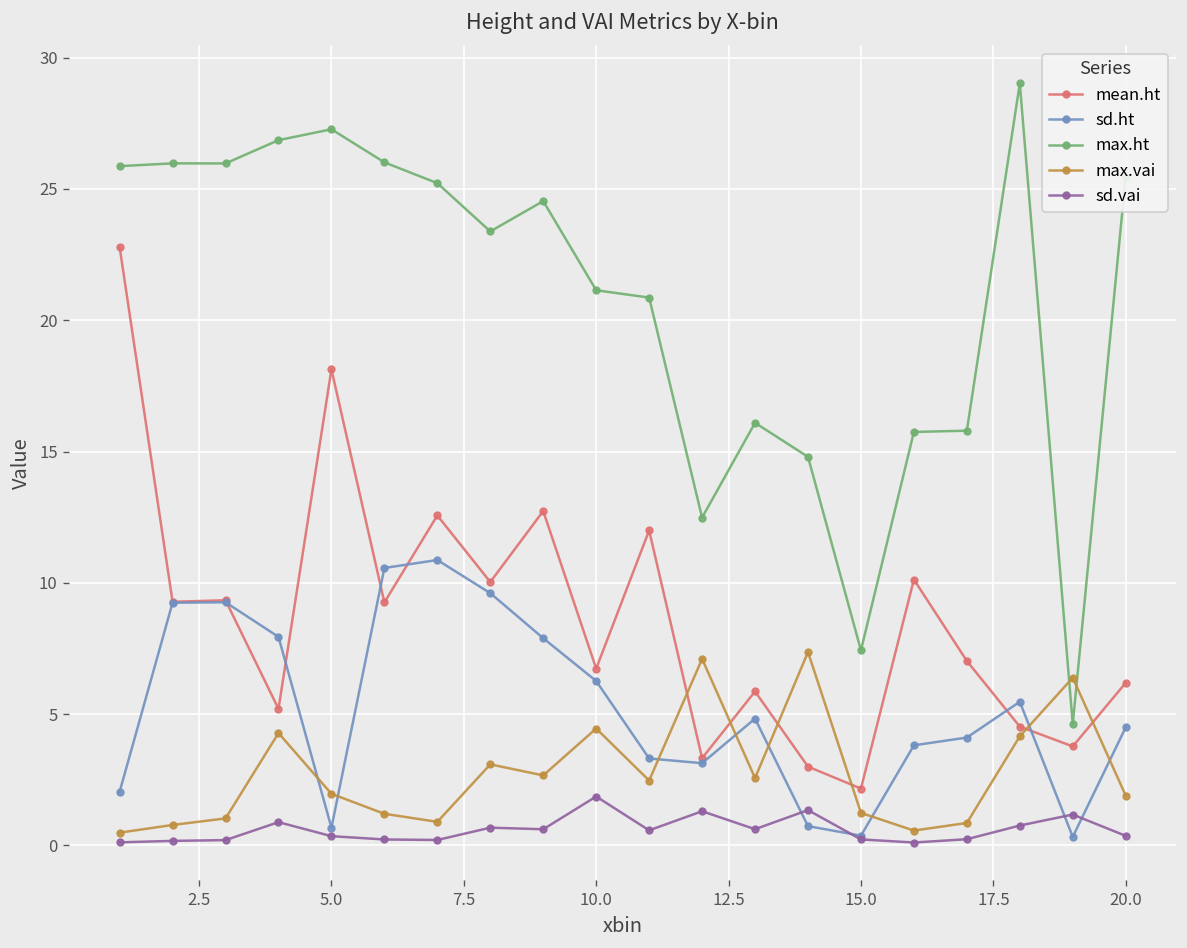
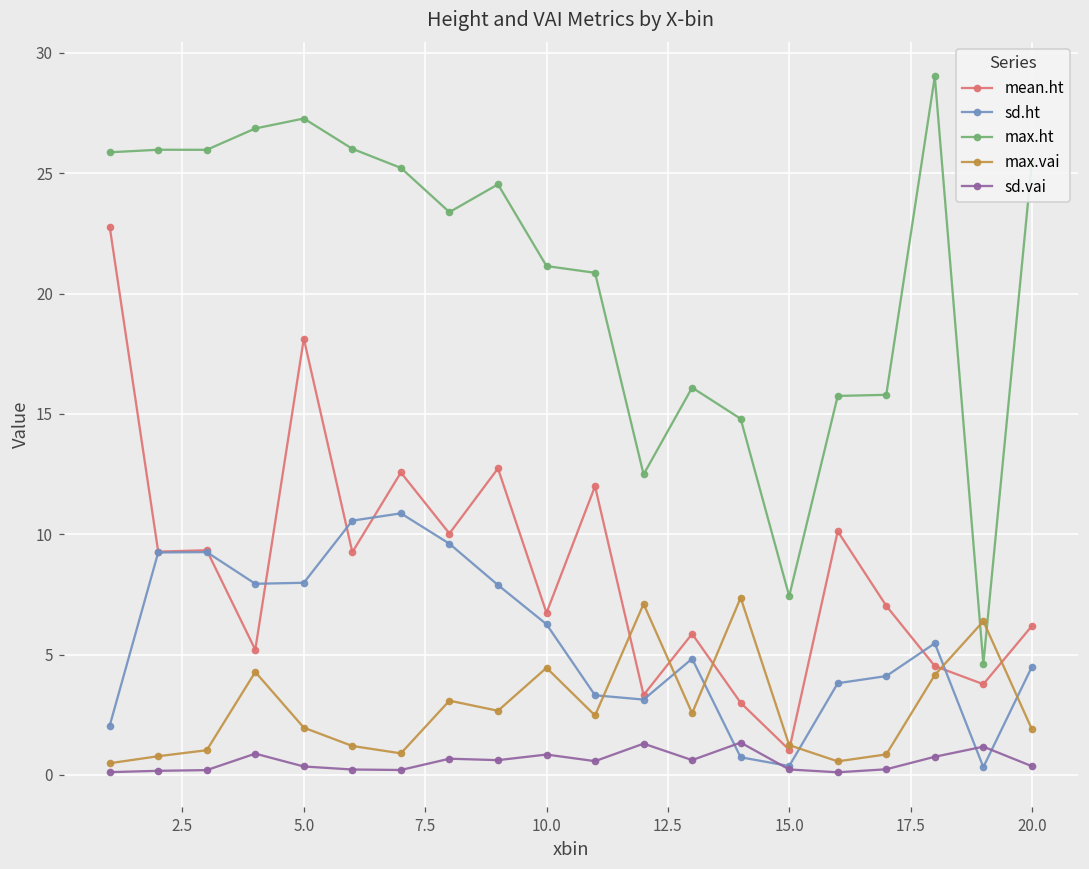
sd.ht, 5.0: 0.7 -> 8.0
sd.vai, 10.0: 1.9 -> 0.8
mean.ht, 15.0: 2.2 -> 1.0
